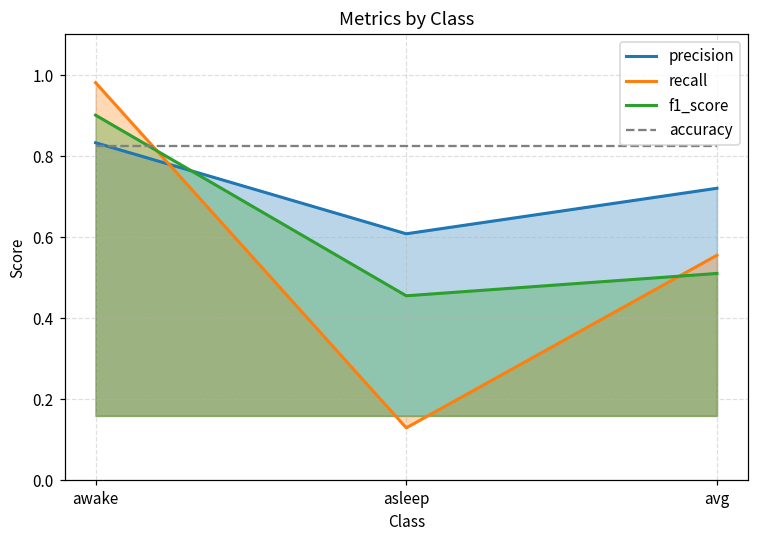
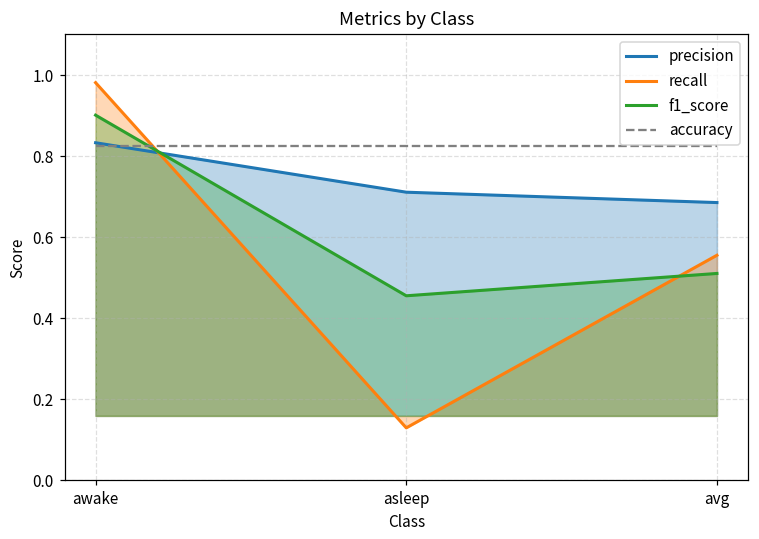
precision, asleep: 0.61 -> 0.71
precision, avg: 0.72 -> 0.69
